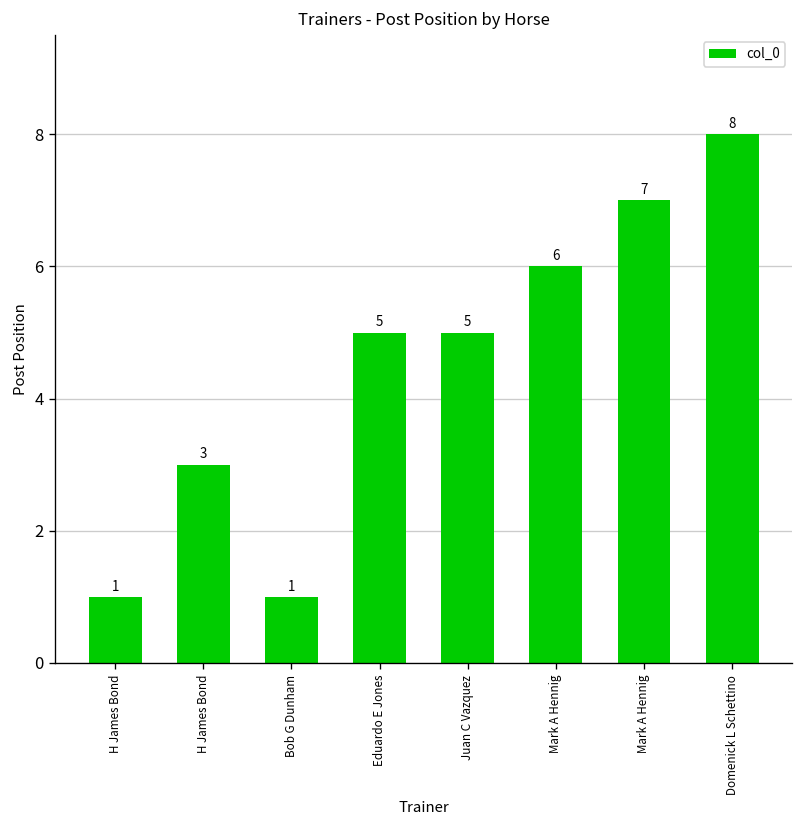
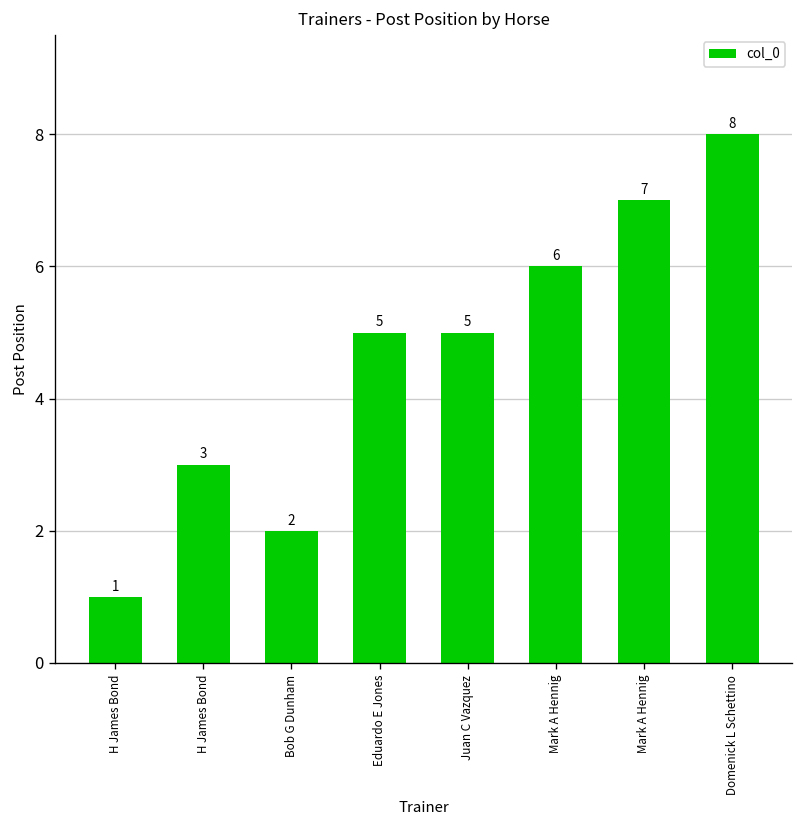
Bob G Dunham: 1 -> 2
